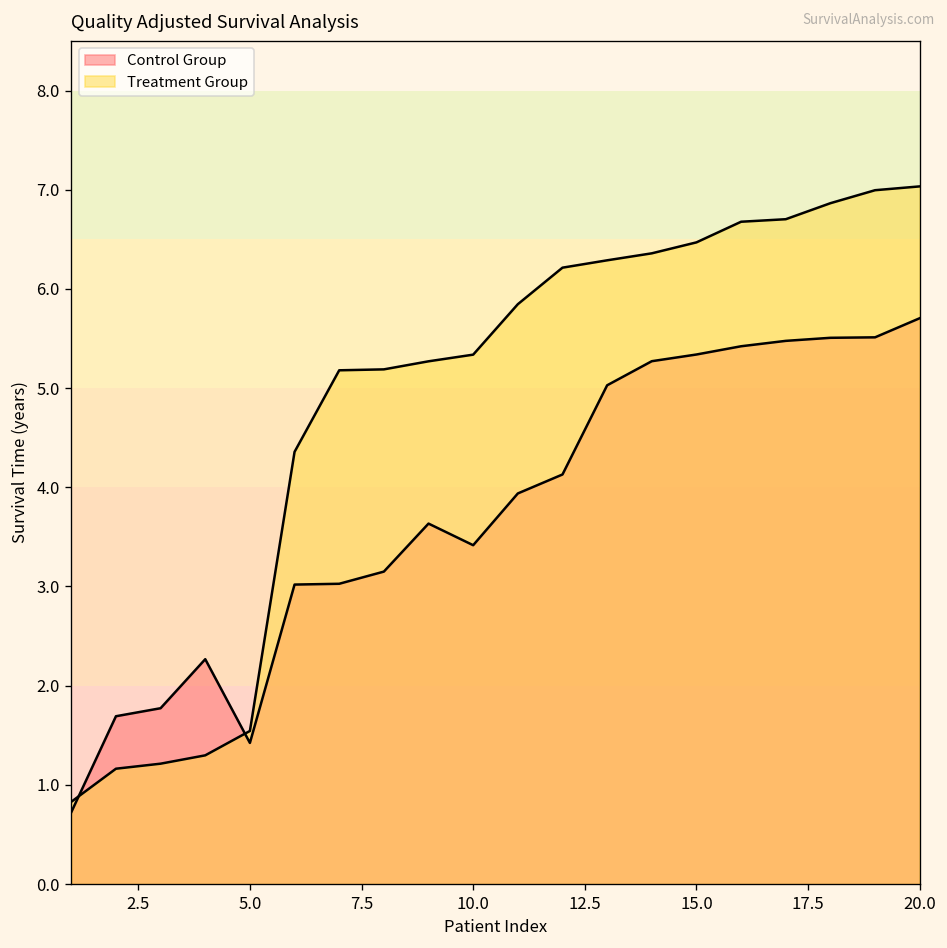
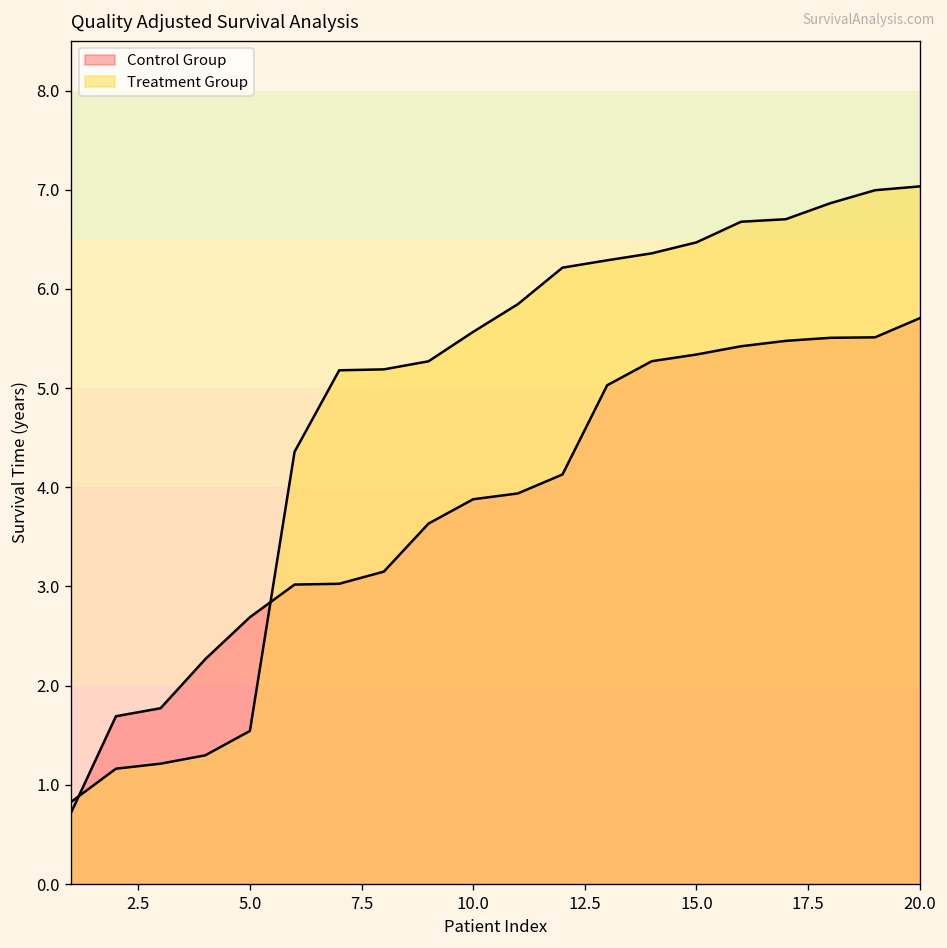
Control Group, 5.0: 1.4 -> 2.7
Control Group, 10.0: 3.4 -> 3.9
Treatment Group, 10.0: 5.3 -> 5.6
